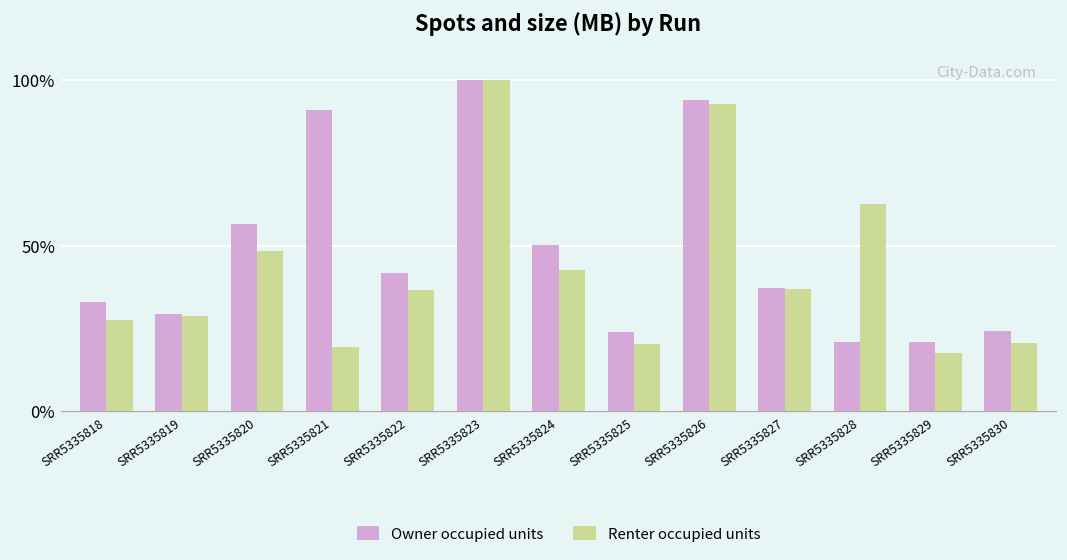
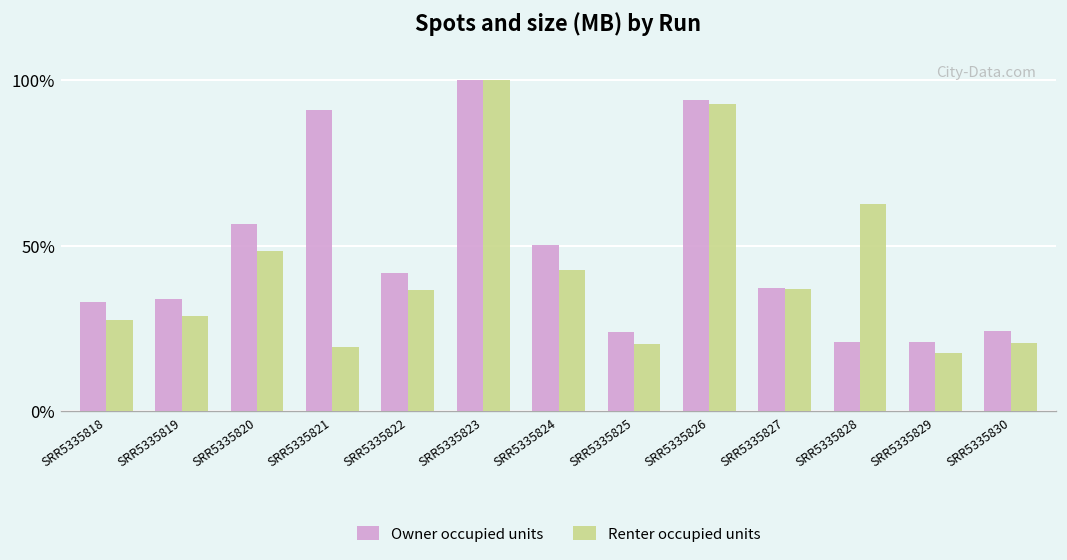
Owner occupied units, SRR5335819: 29% -> 34%
